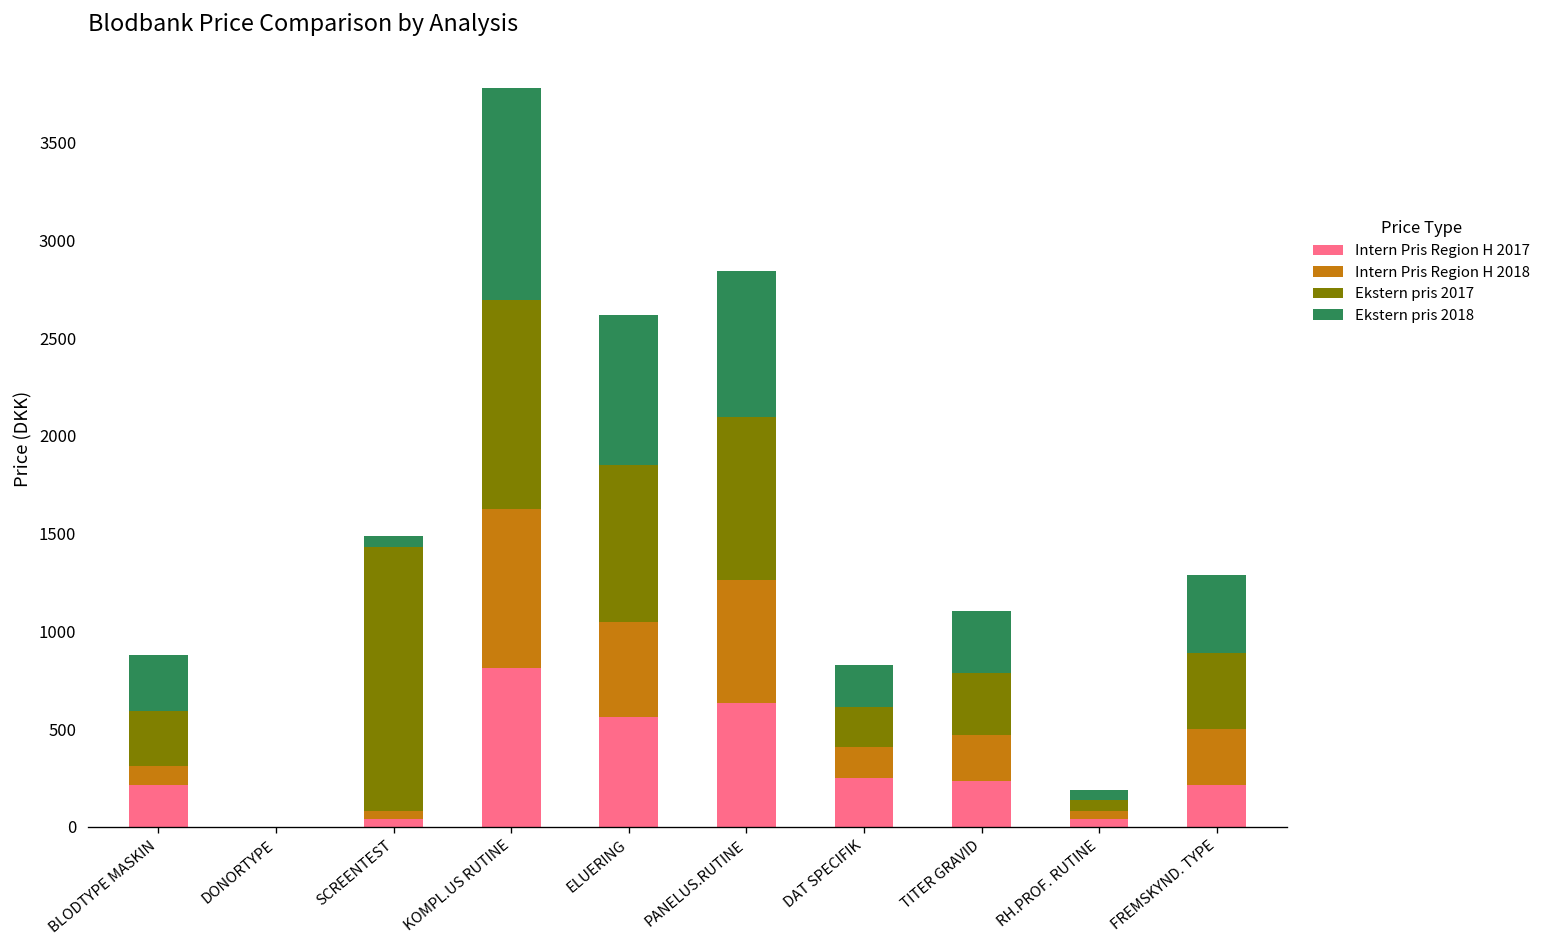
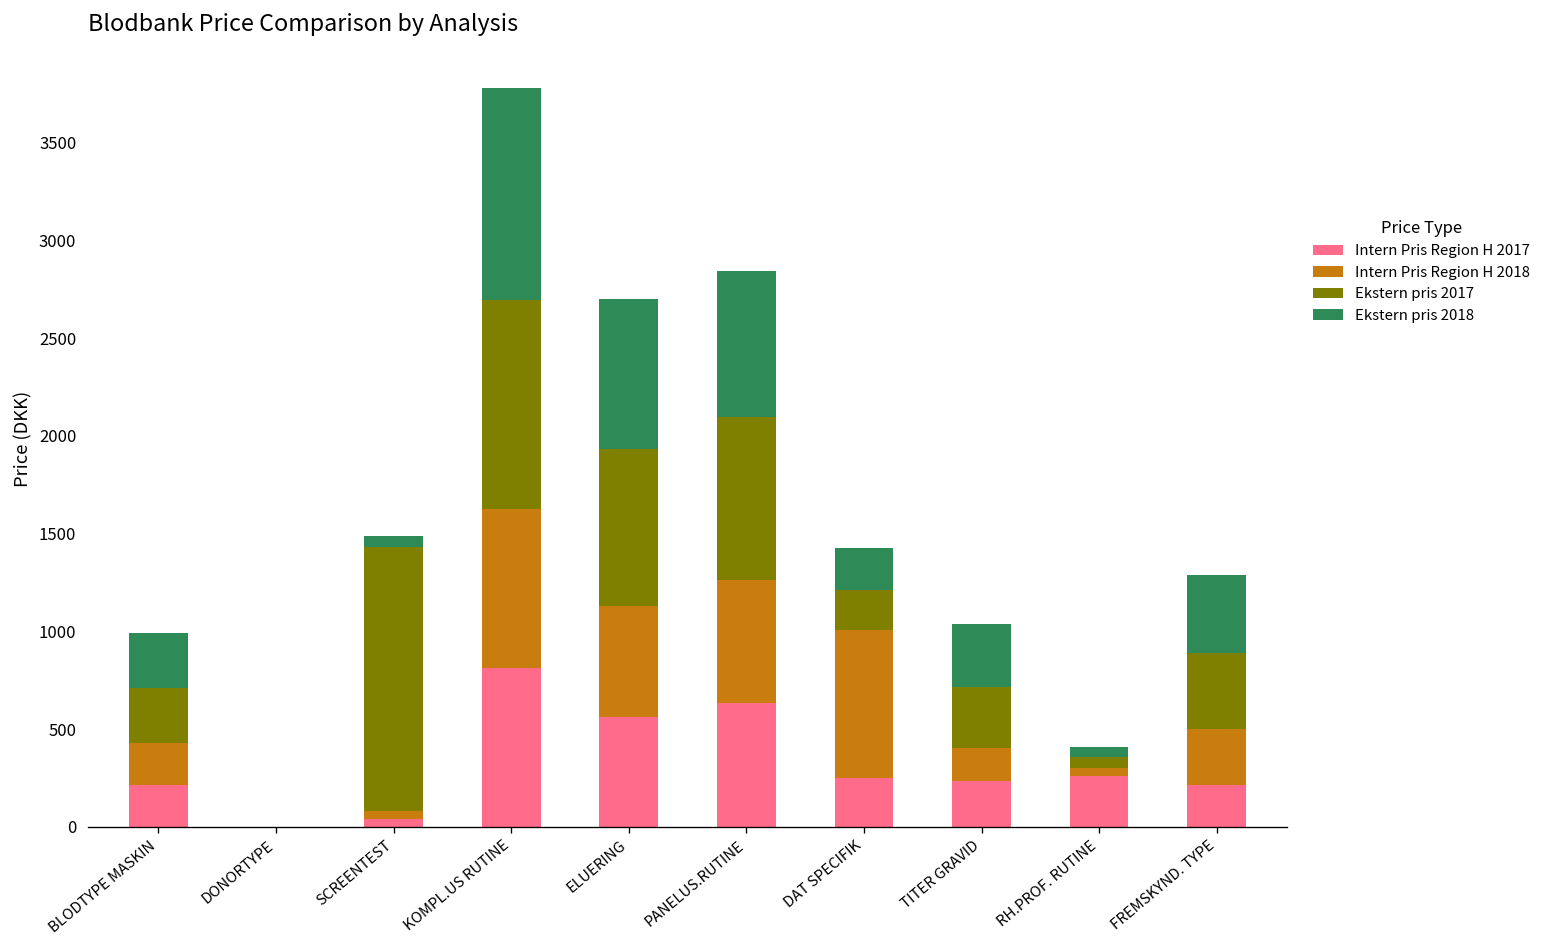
Intern Pris Region H 2018, BLODTYPE MASKIN: 100 -> 210
Intern Pris Region H 2018, ELUERING: 480 -> 560
Intern Pris Region H 2018, DAT SPECIFIK: 160 -> 750
Intern Pris Region H 2018, TITER GRAVID: 240 -> 170
Intern Pris Region H 2017, RH.PROF. RUTINE: 40 -> 260
